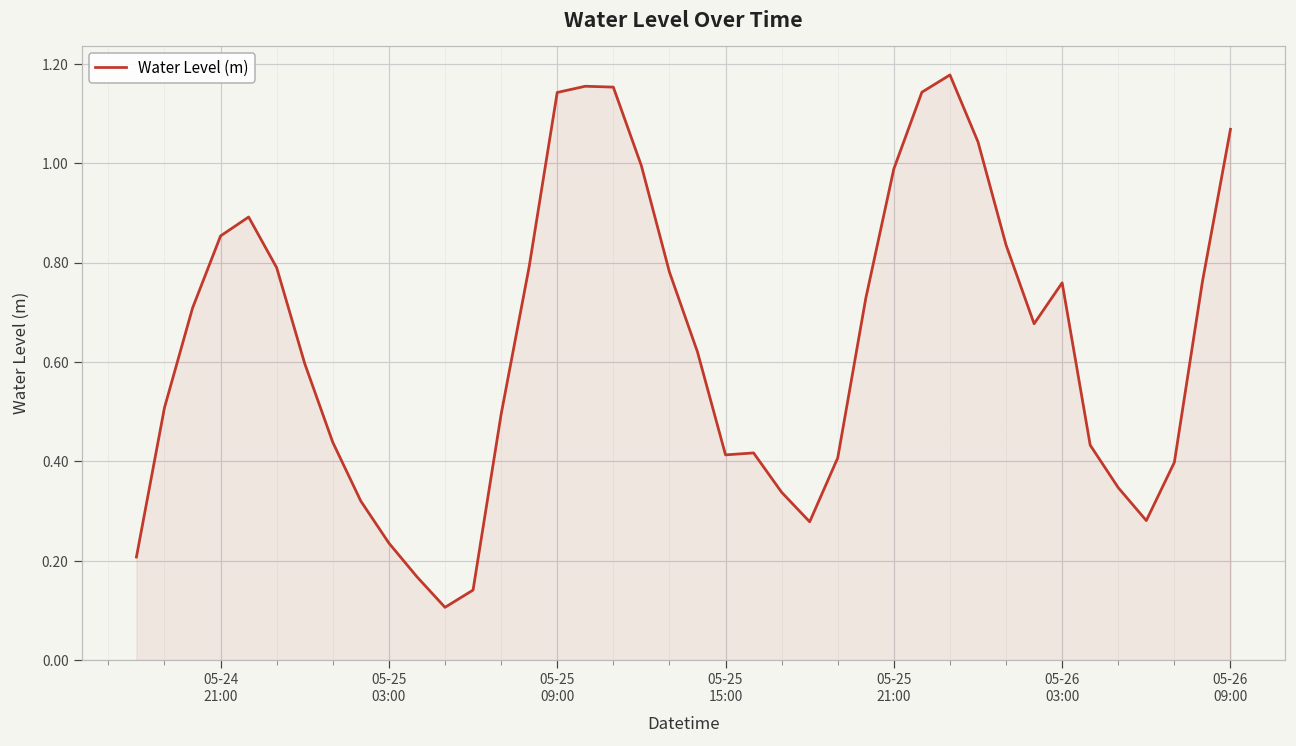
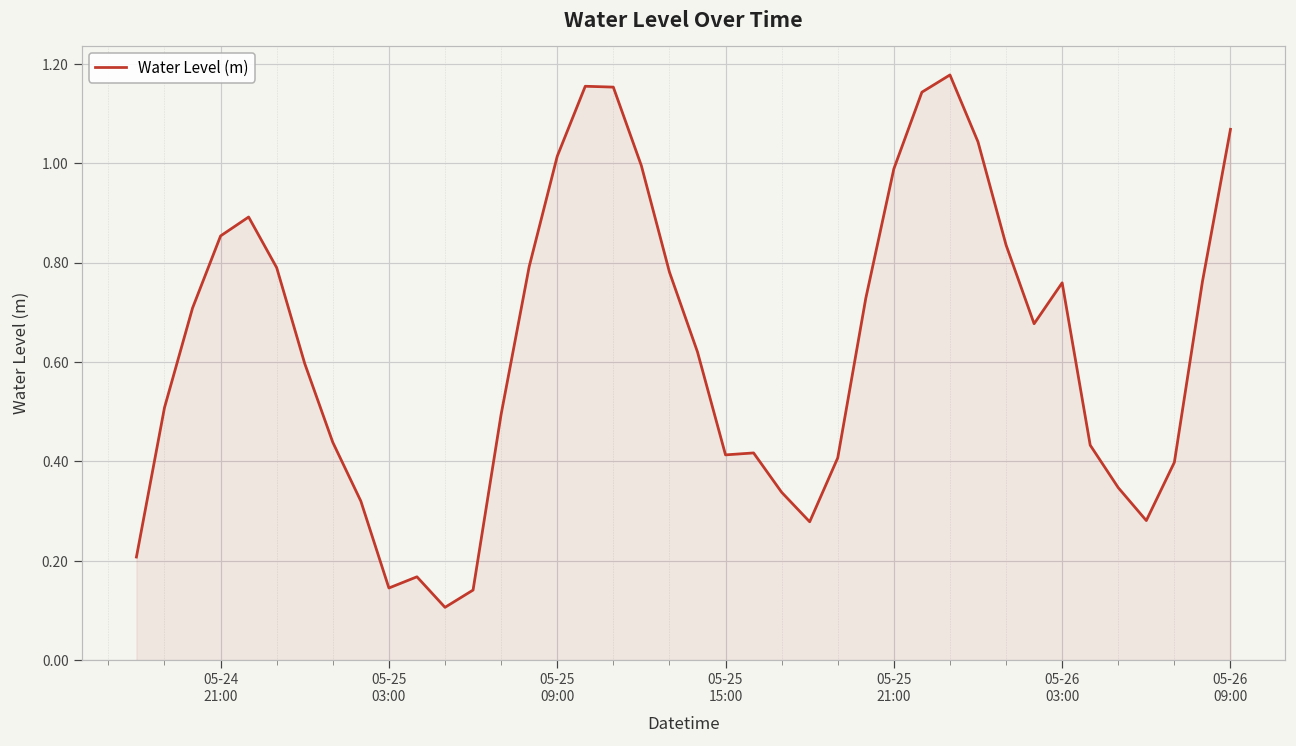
05-25 03:00: 0.24 -> 0.15
05-25 09:00: 1.14 -> 1.01
